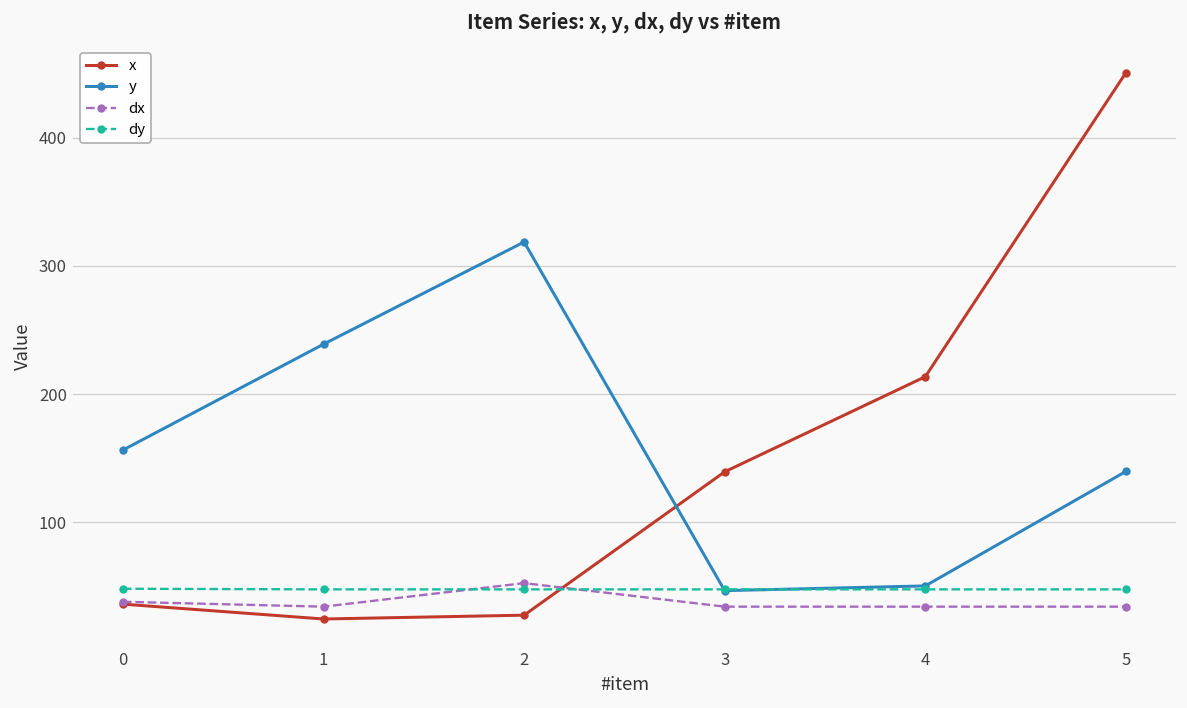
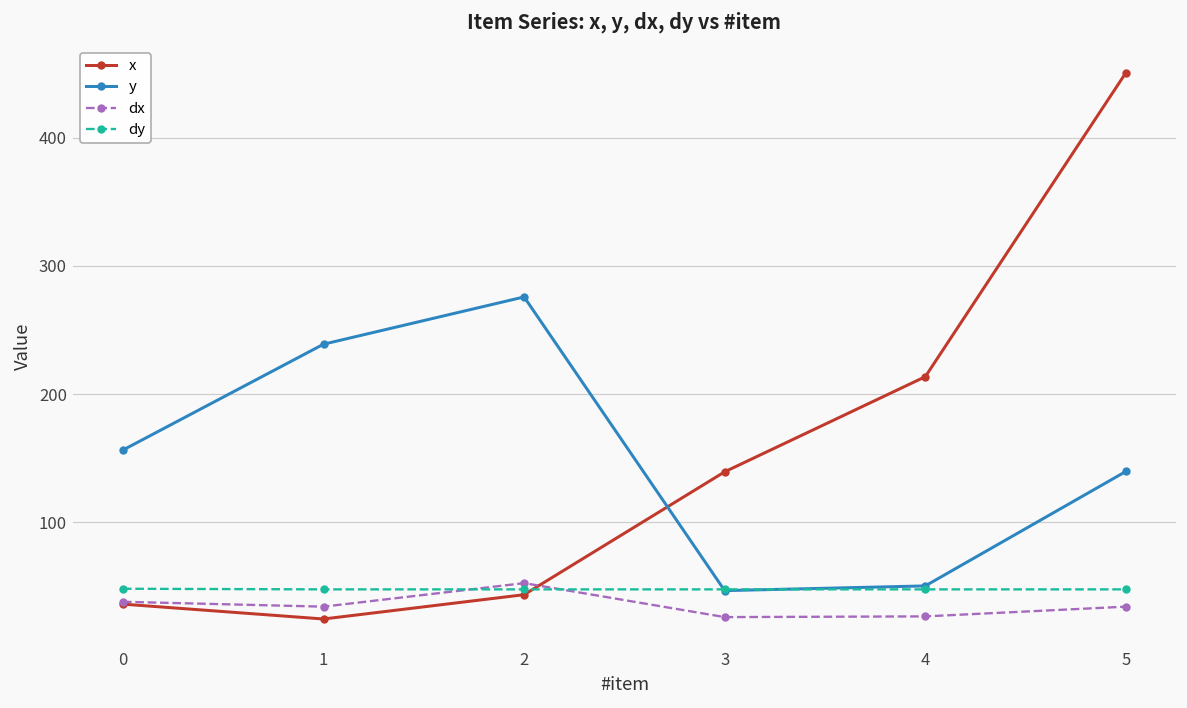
x, 2: 28 -> 44
y, 2: 319 -> 276
dx, 3: 34 -> 26
dx, 4: 34 -> 27
